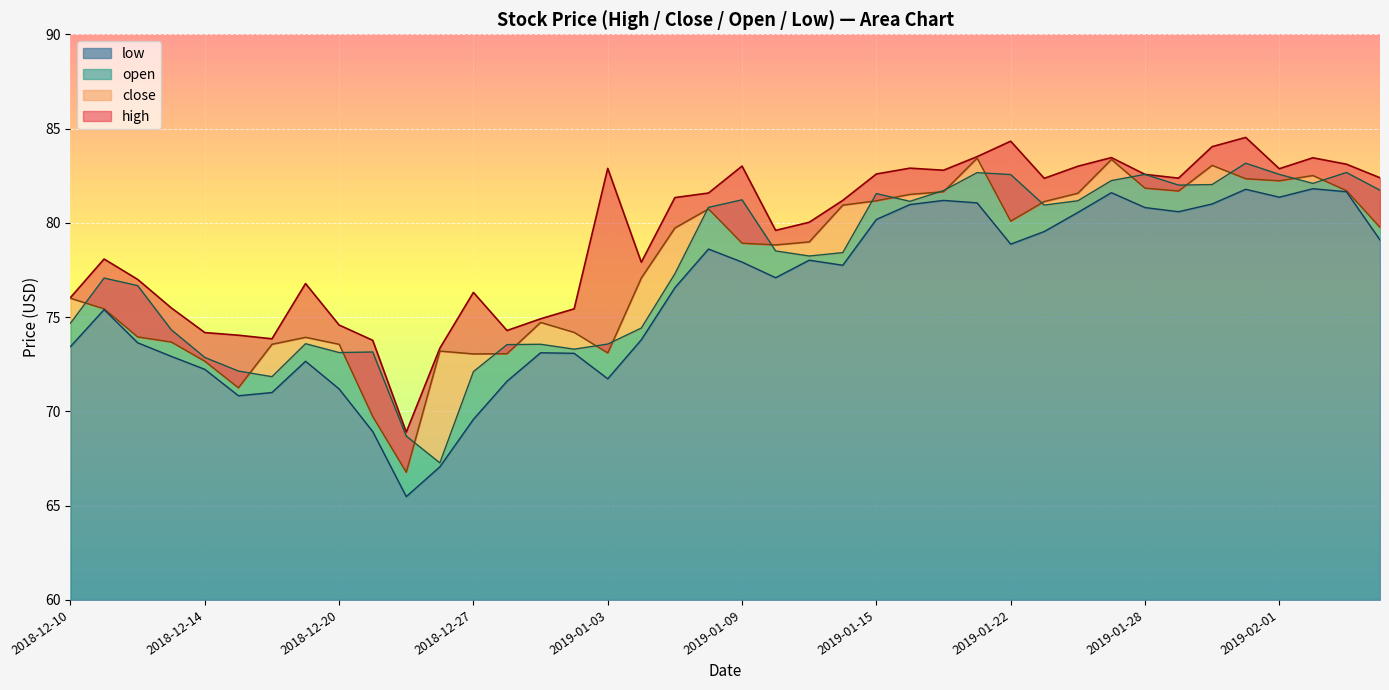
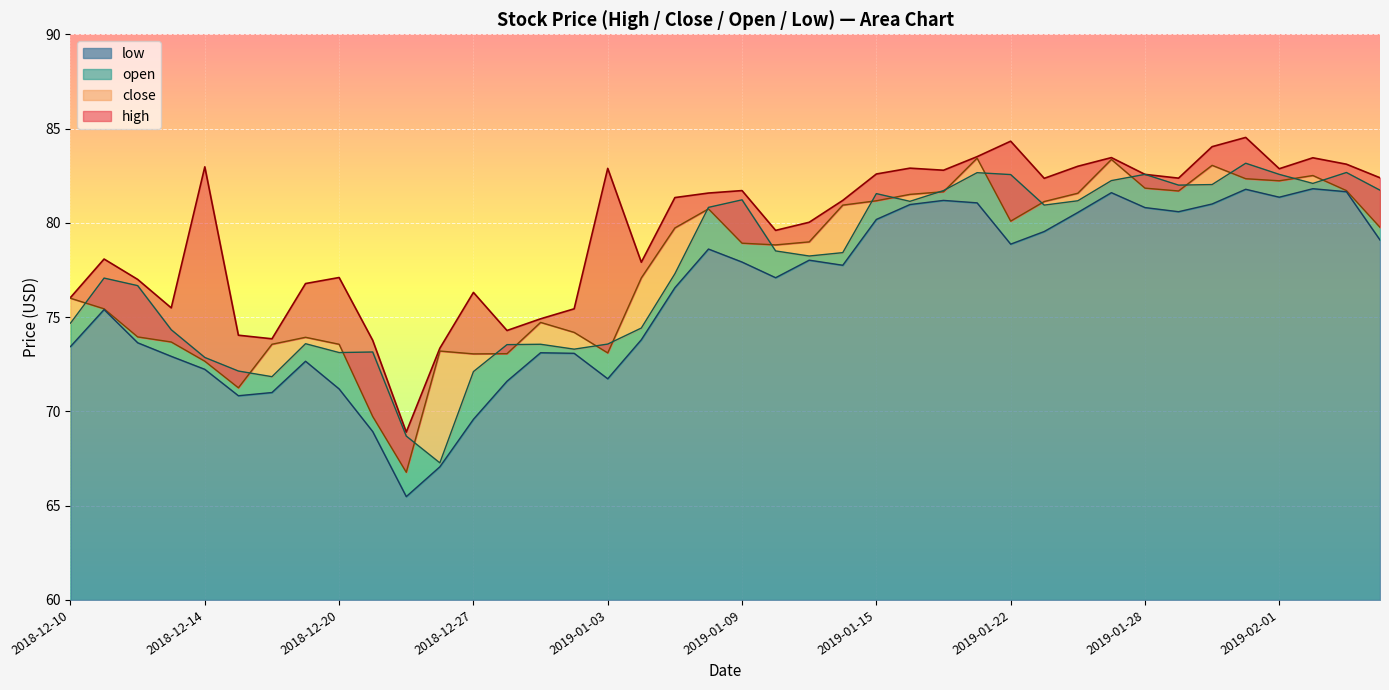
high, 2018-12-14: 74.2 -> 83.0
high, 2018-12-20: 74.6 -> 77.1
high, 2019-01-09: 83.0 -> 81.7
